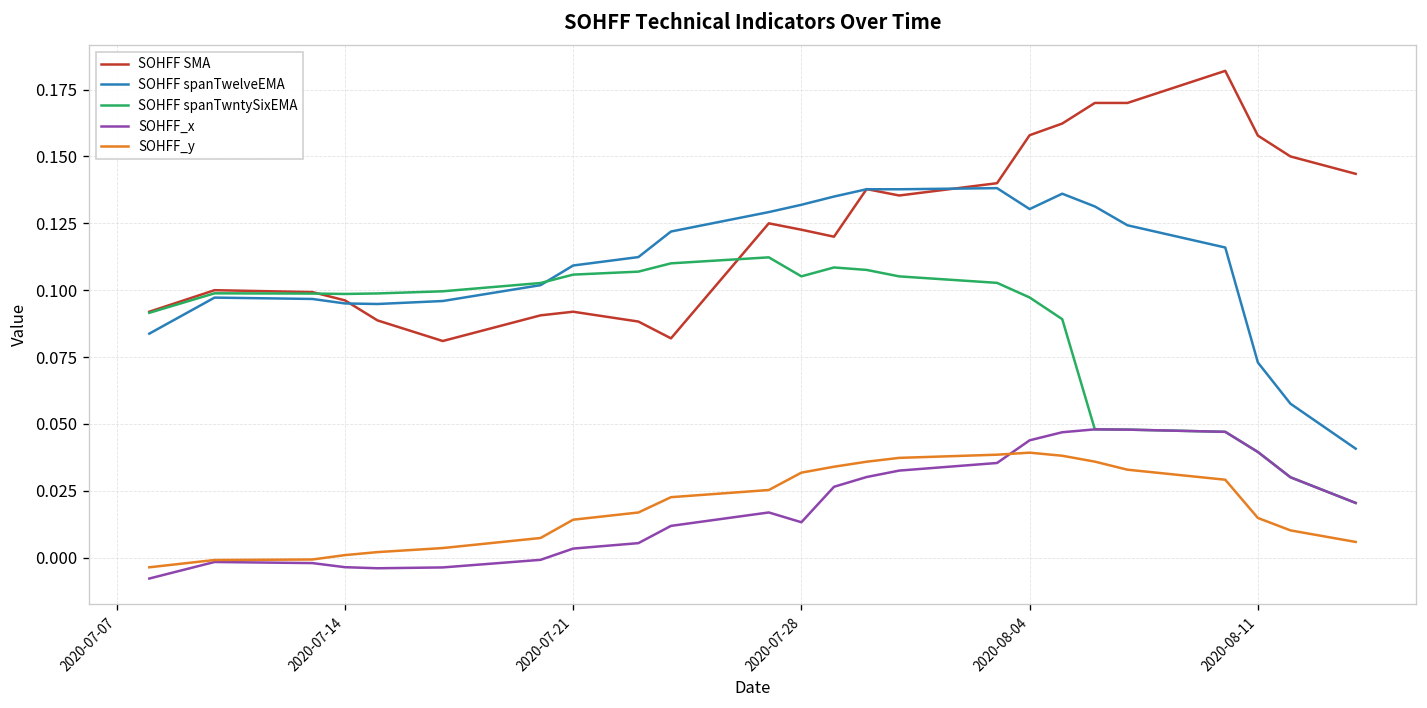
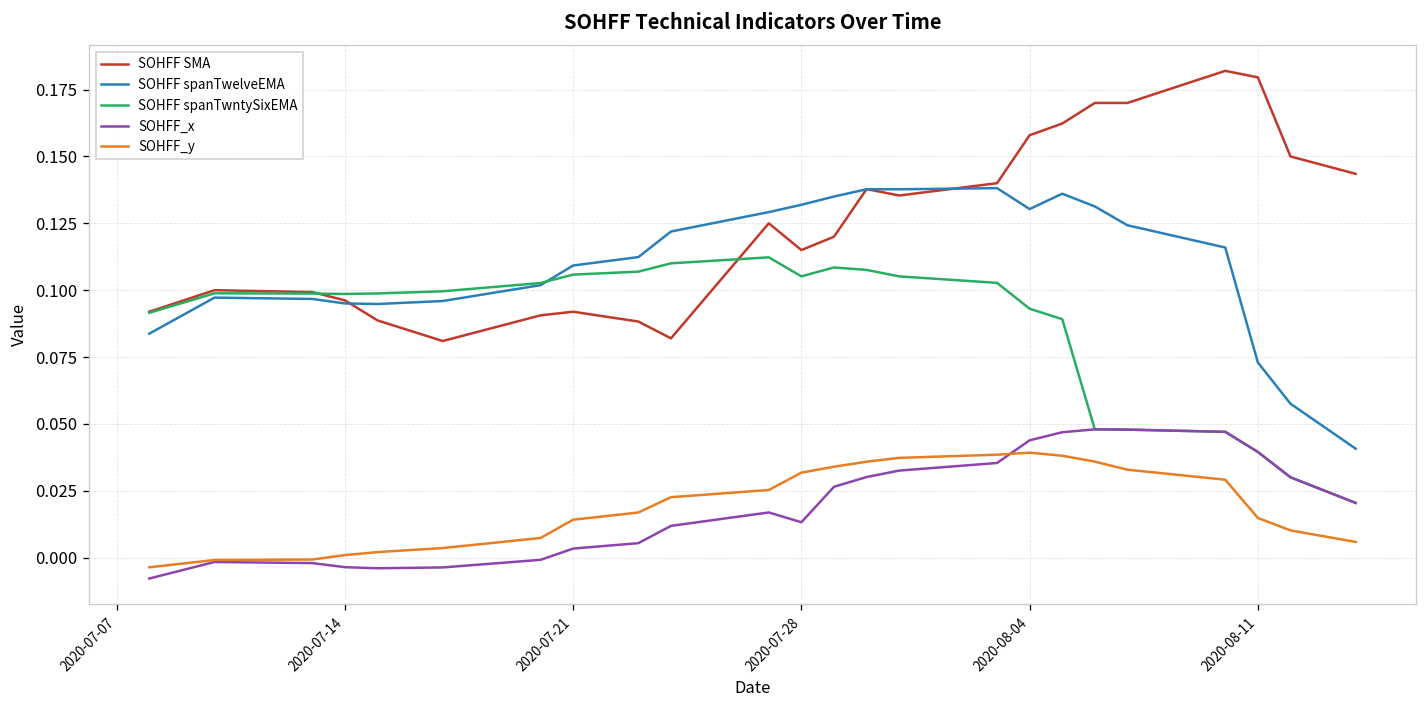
SOHFF SMA, 2020-07-28: 0.123 -> 0.115
SOHFF spanTwntySixEMA, 2020-08-04: 0.097 -> 0.093
SOHFF SMA, 2020-08-11: 0.158 -> 0.180
